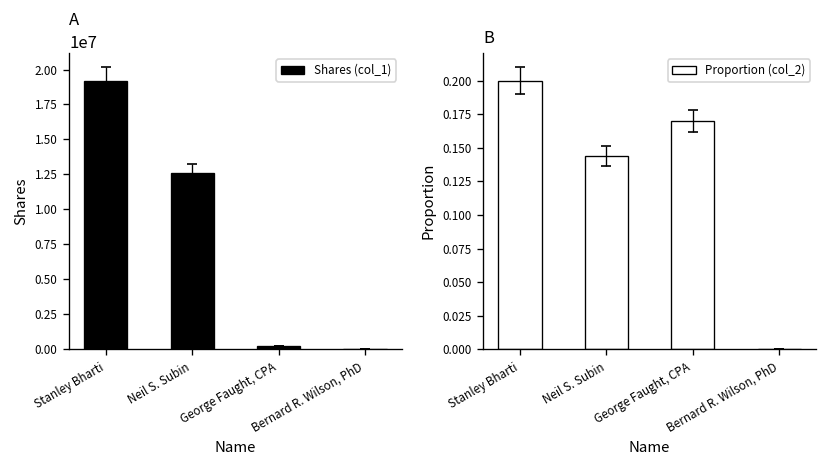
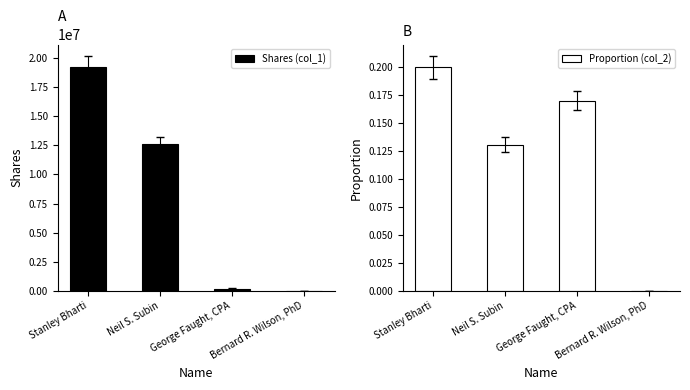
B, Proportion (col_2), Neil S. Subin: 0.144 -> 0.131
